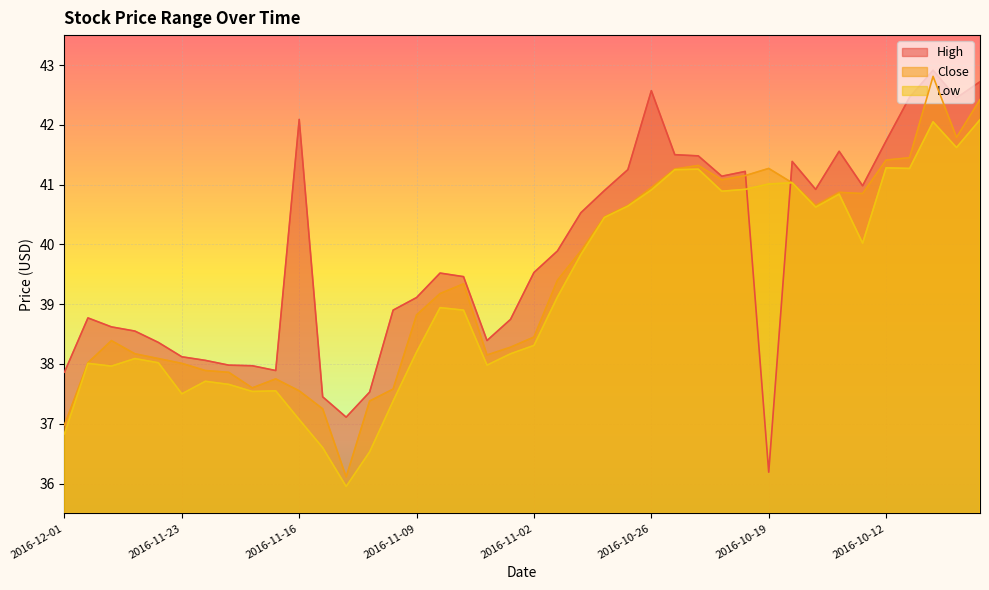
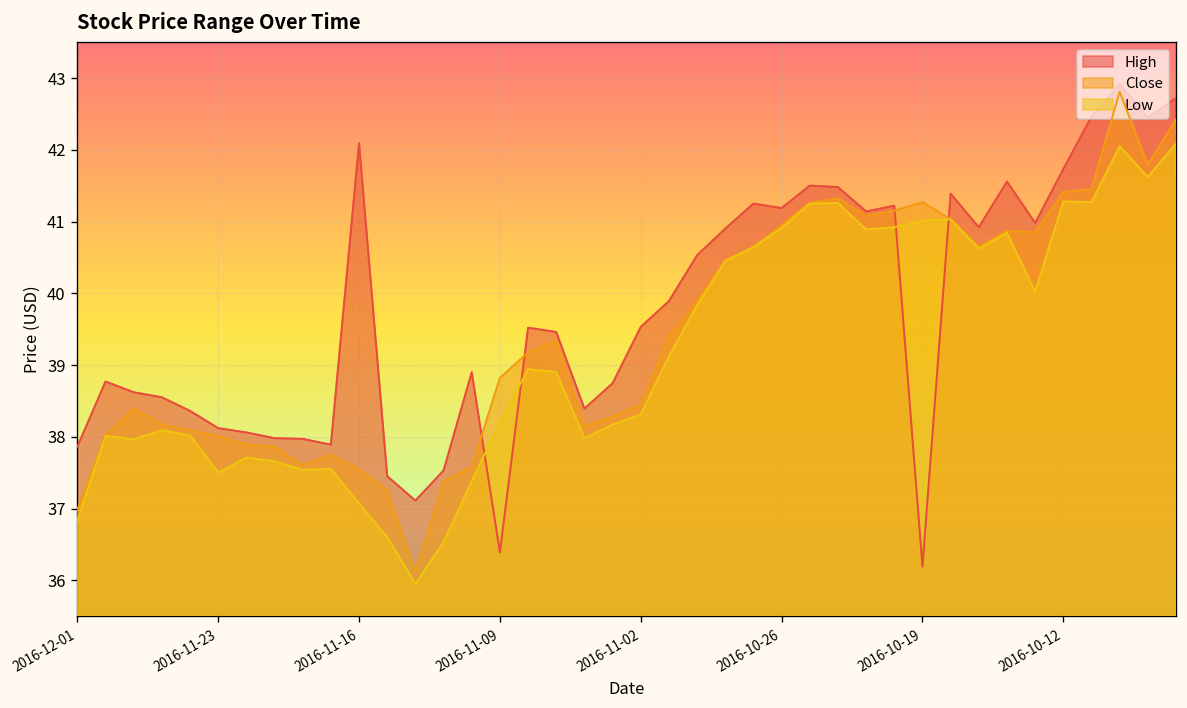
High, 2016-11-09: 39.1 -> 36.4
High, 2016-10-26: 42.6 -> 41.2
